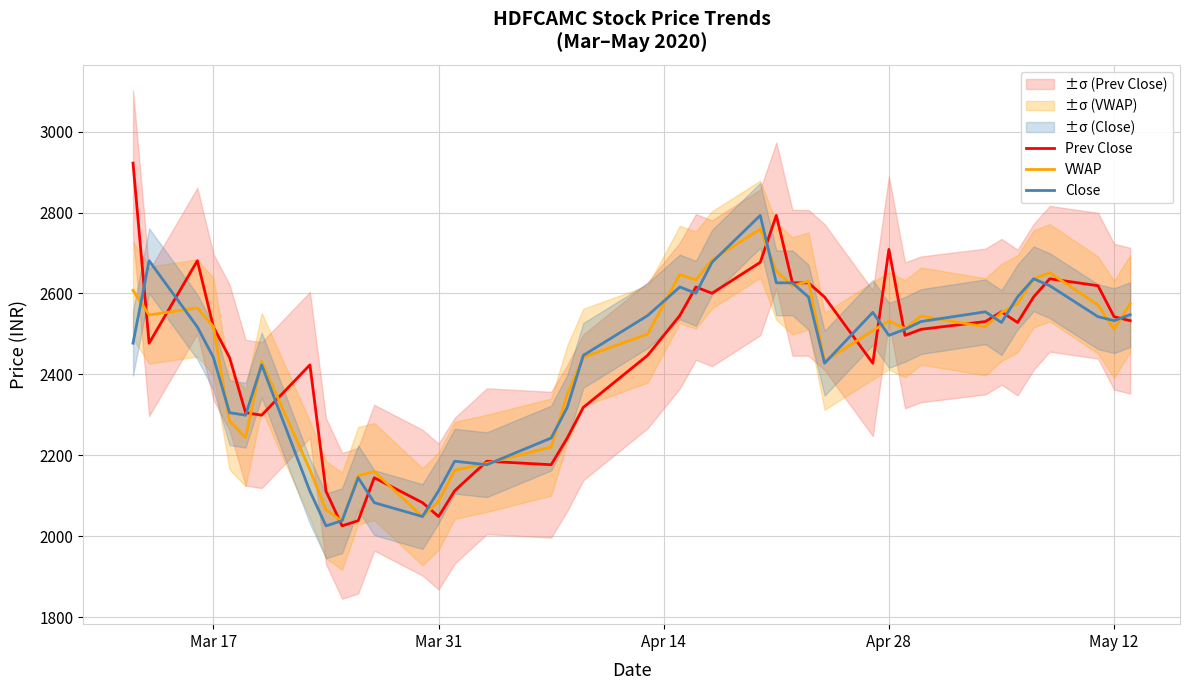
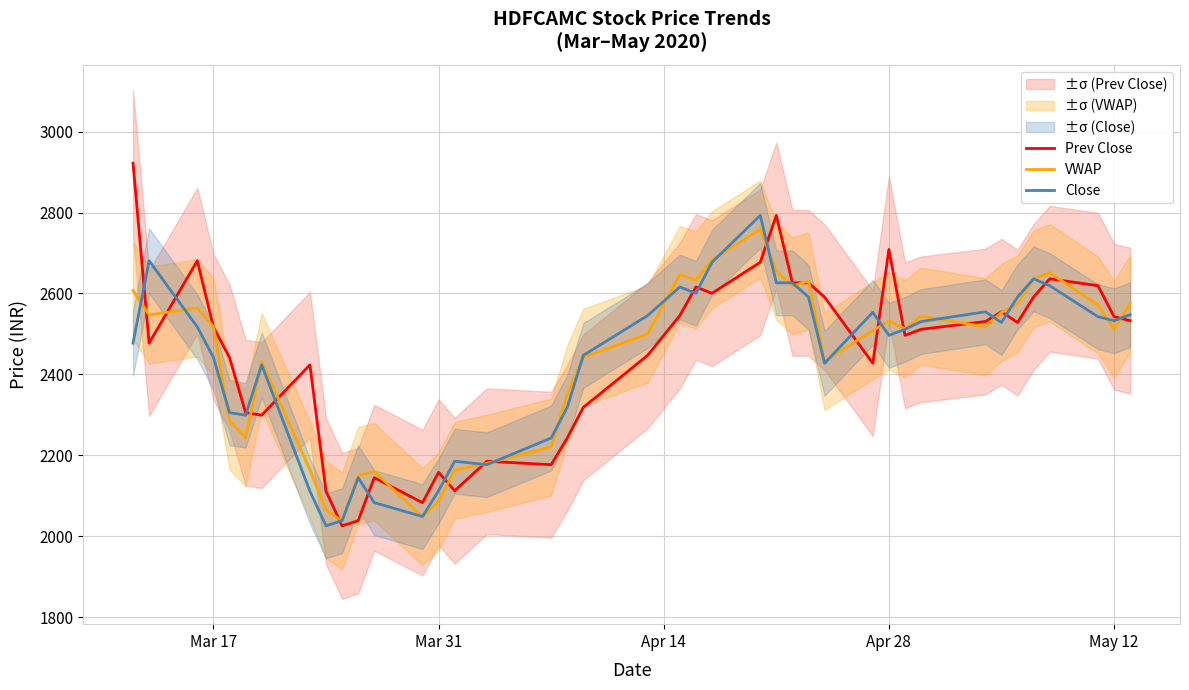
Prev Close, Mar 31: 2050 -> 2160
